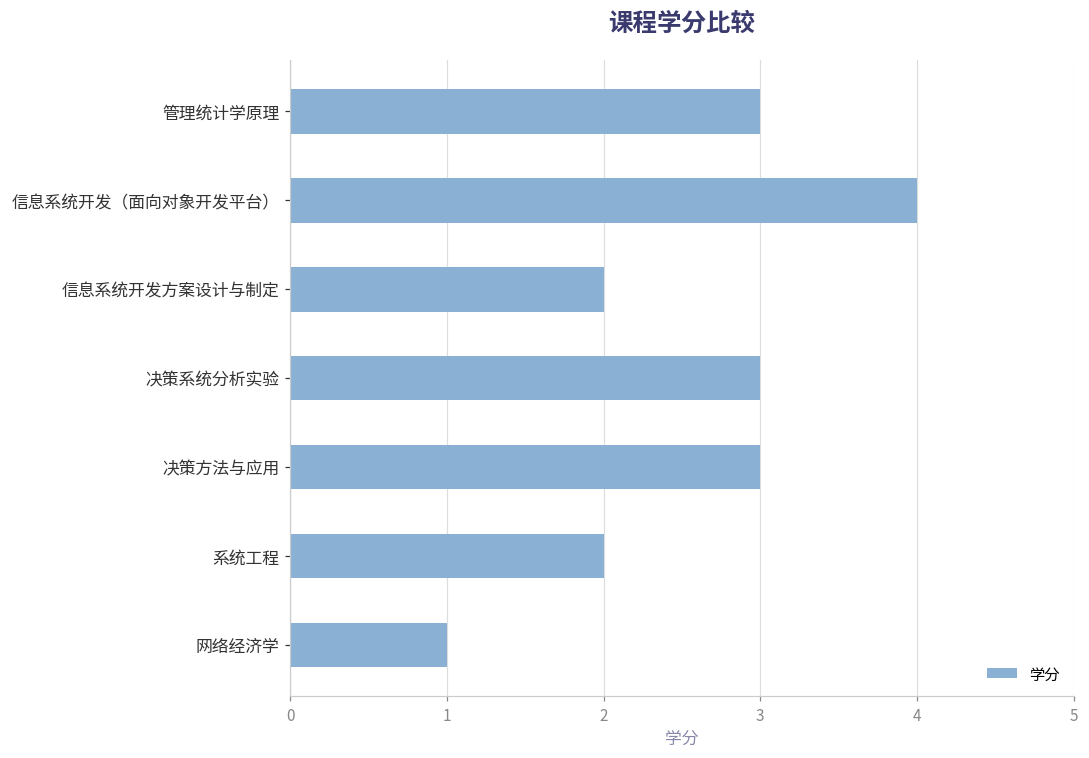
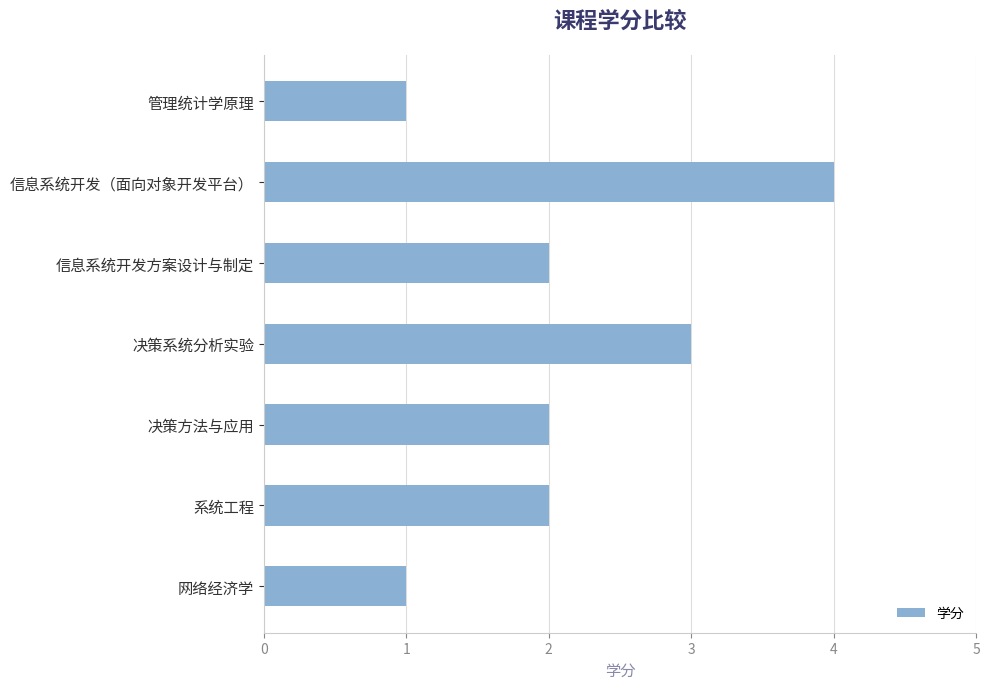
管理统计学原理: 3 -> 1
决策方法与应用: 3 -> 2
